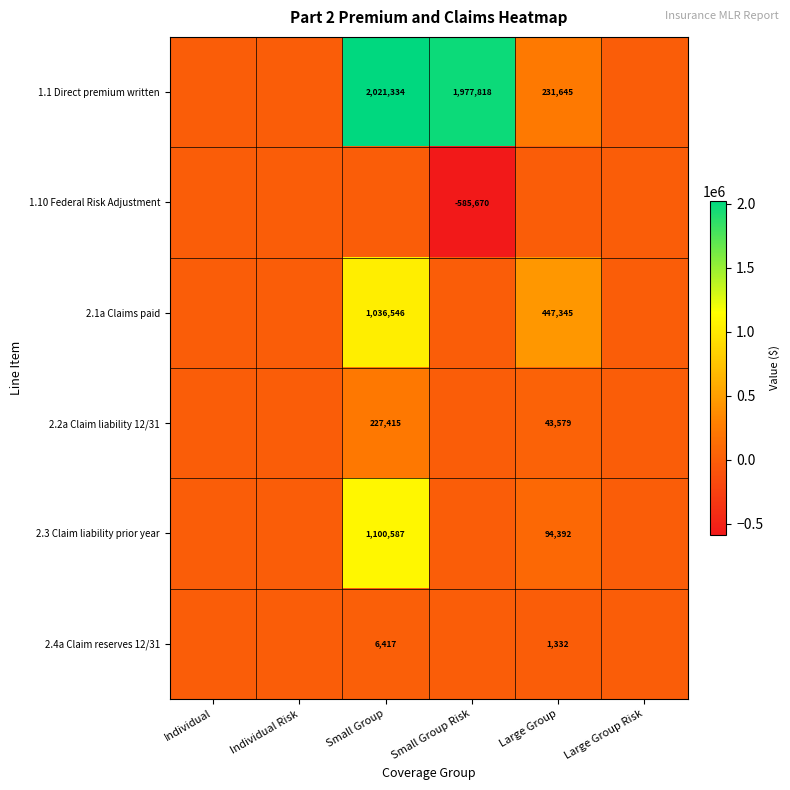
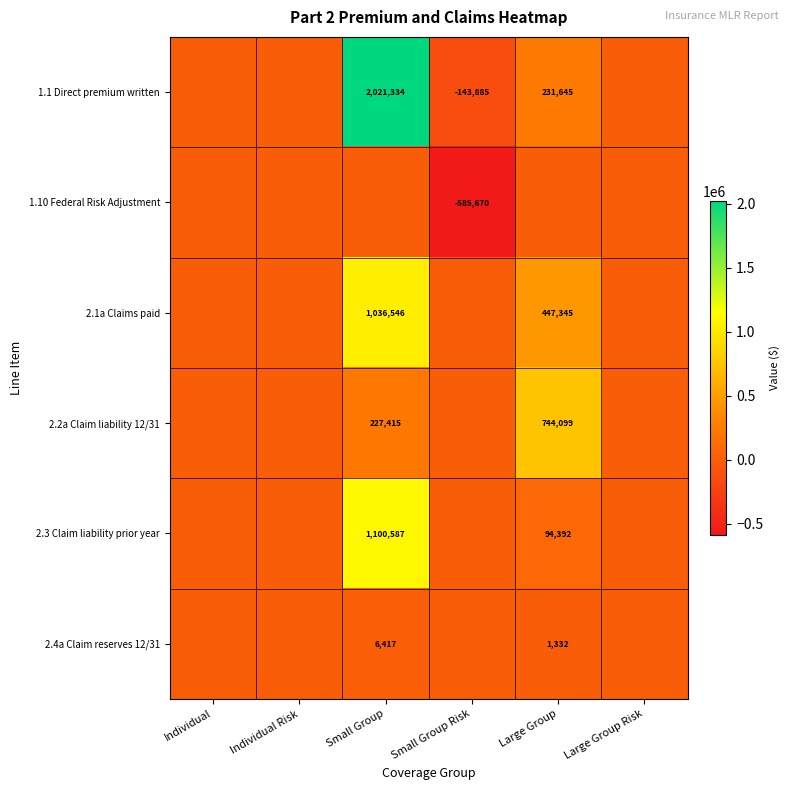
1.1 Direct premium written, Small Group Risk: 1,977,818 -> -143,885
2.2a Claim liability 12/31, Large Group: 43,579 -> 744,099
